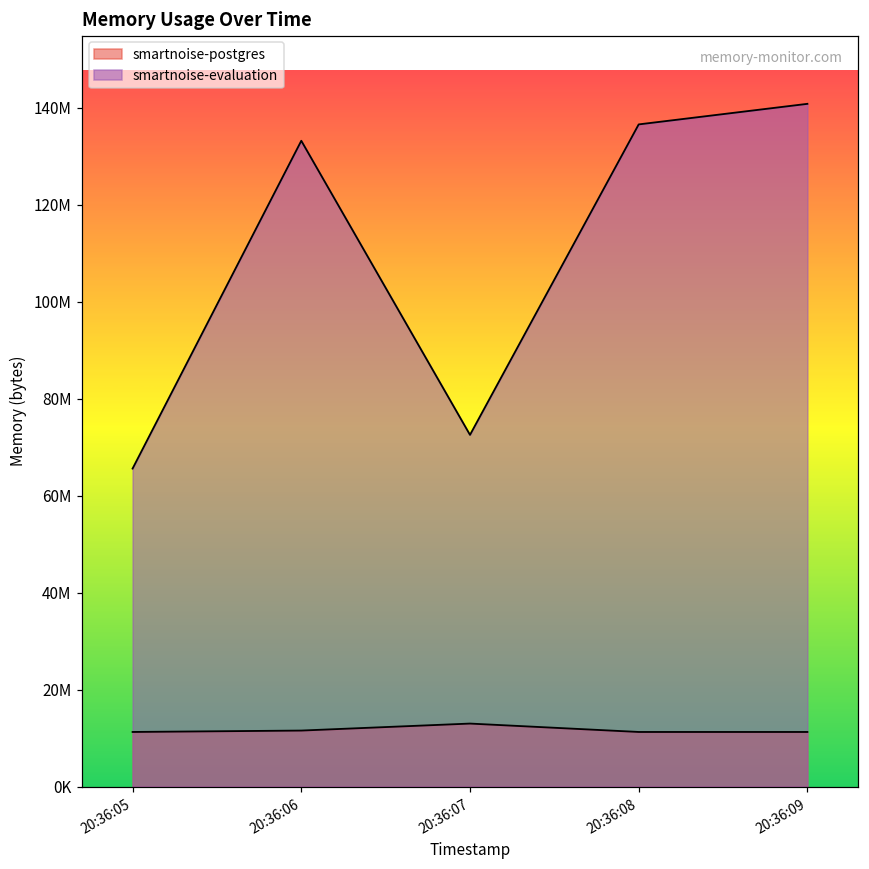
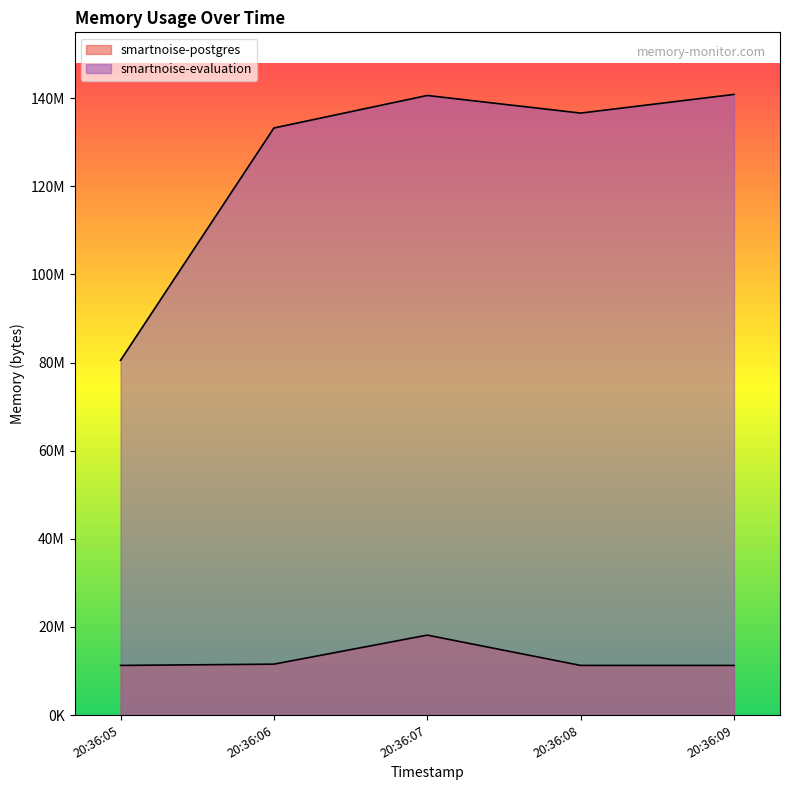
smartnoise-evaluation, 20:36:05: 66000000 -> 81000000
smartnoise-postgres, 20:36:07: 13000000 -> 18000000
smartnoise-evaluation, 20:36:07: 73000000 -> 141000000
